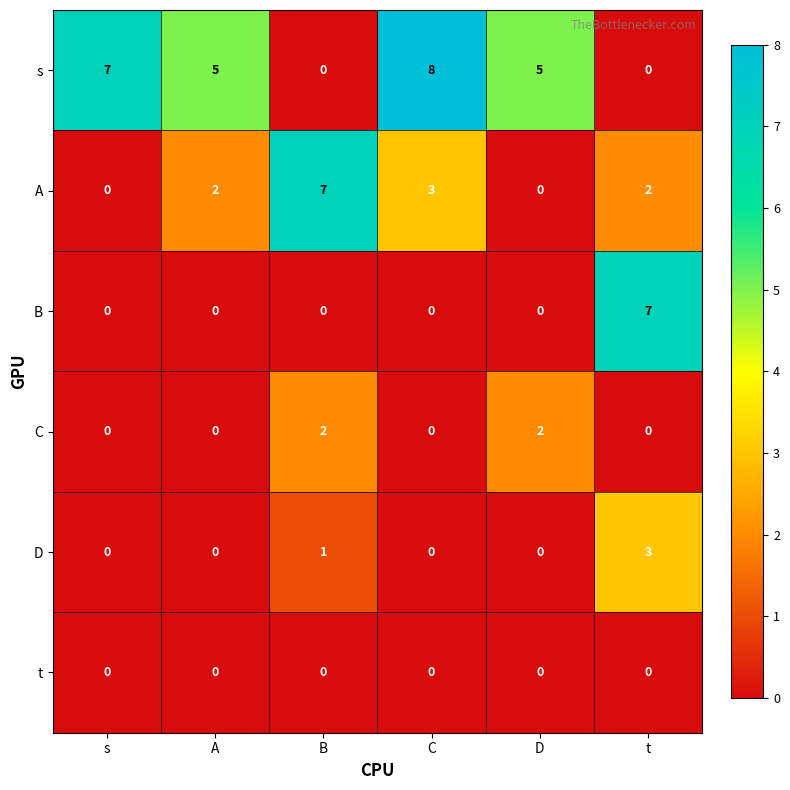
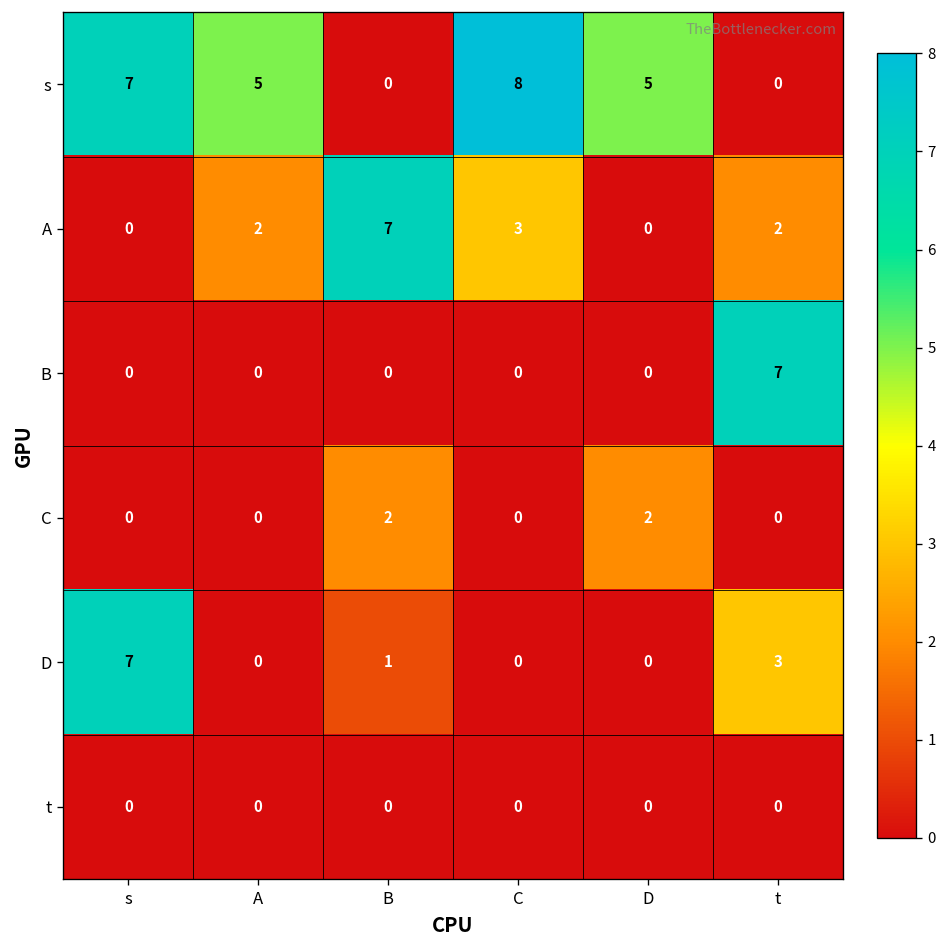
D, s: 0 -> 7
